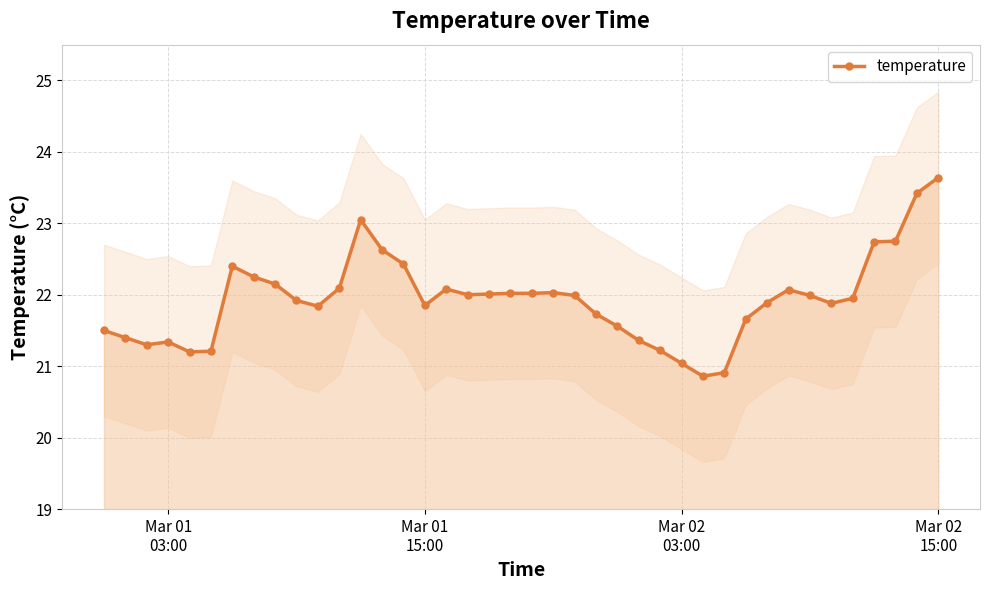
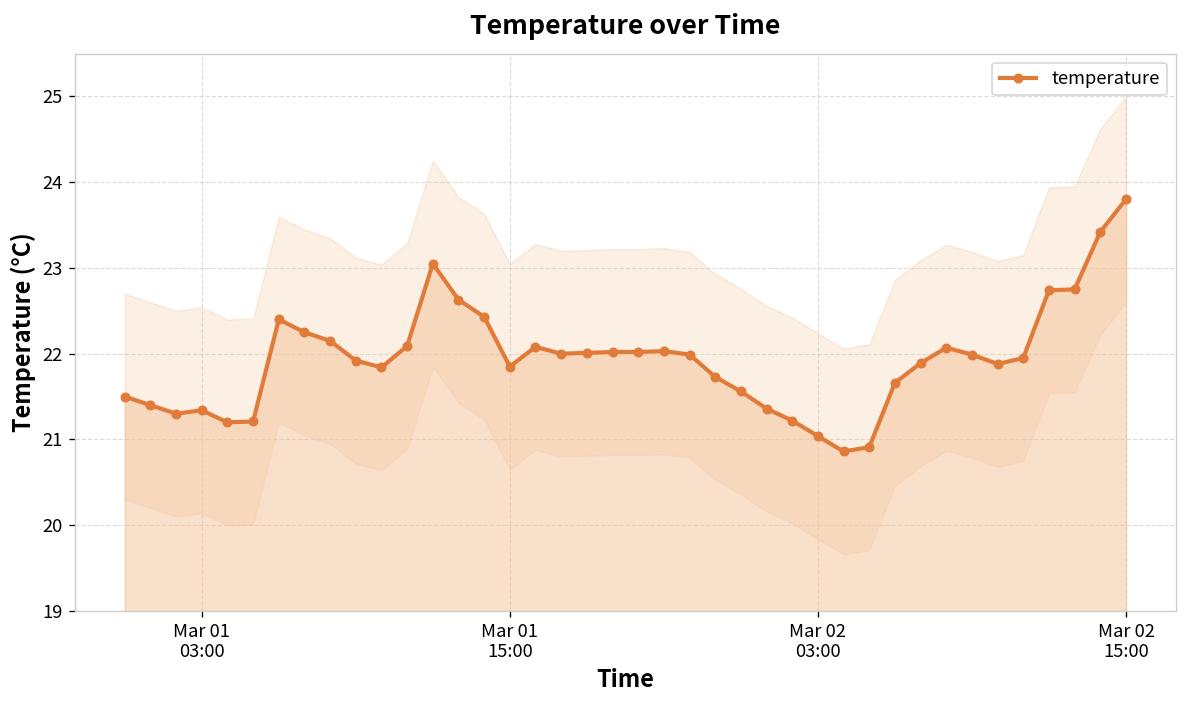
temperature, Mar 02 15:00: 23.6 -> 23.8
